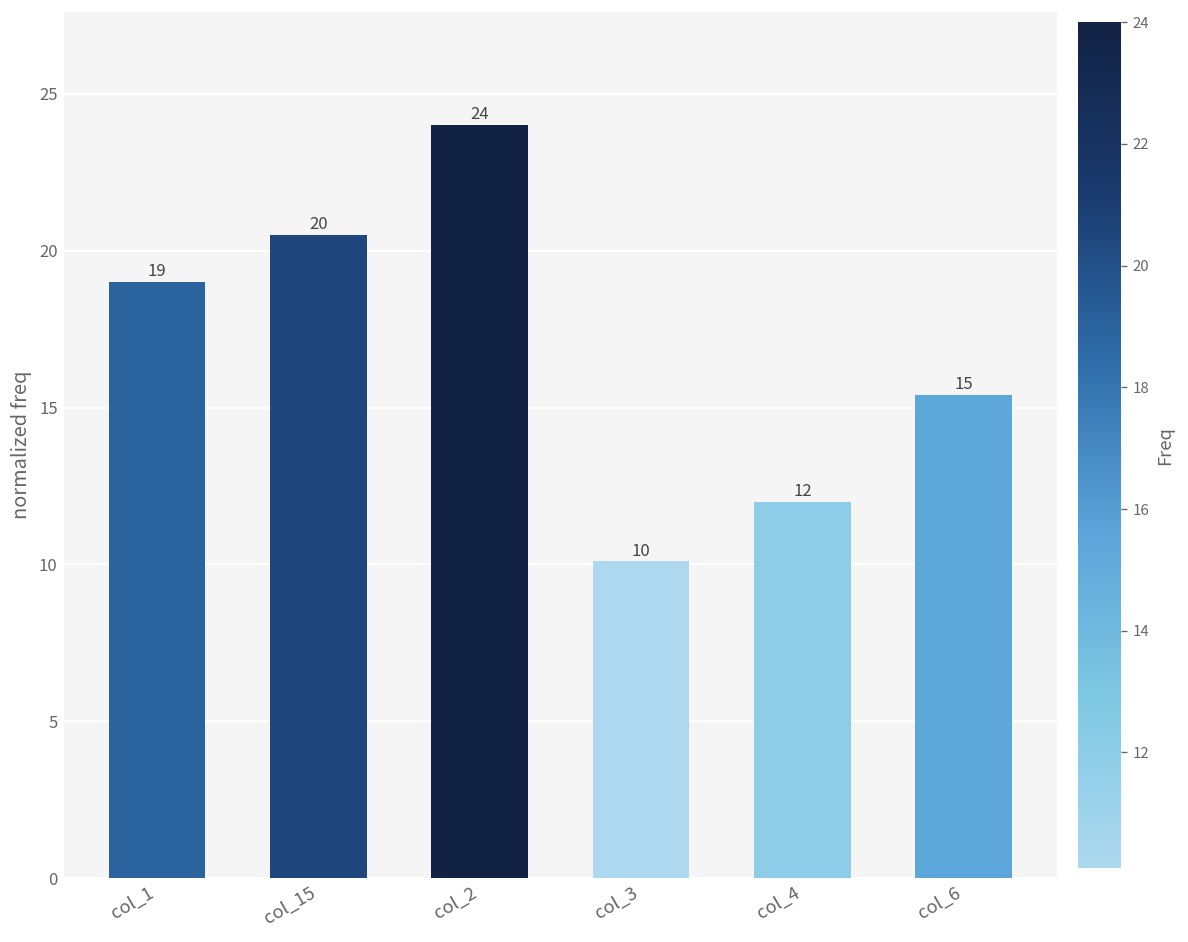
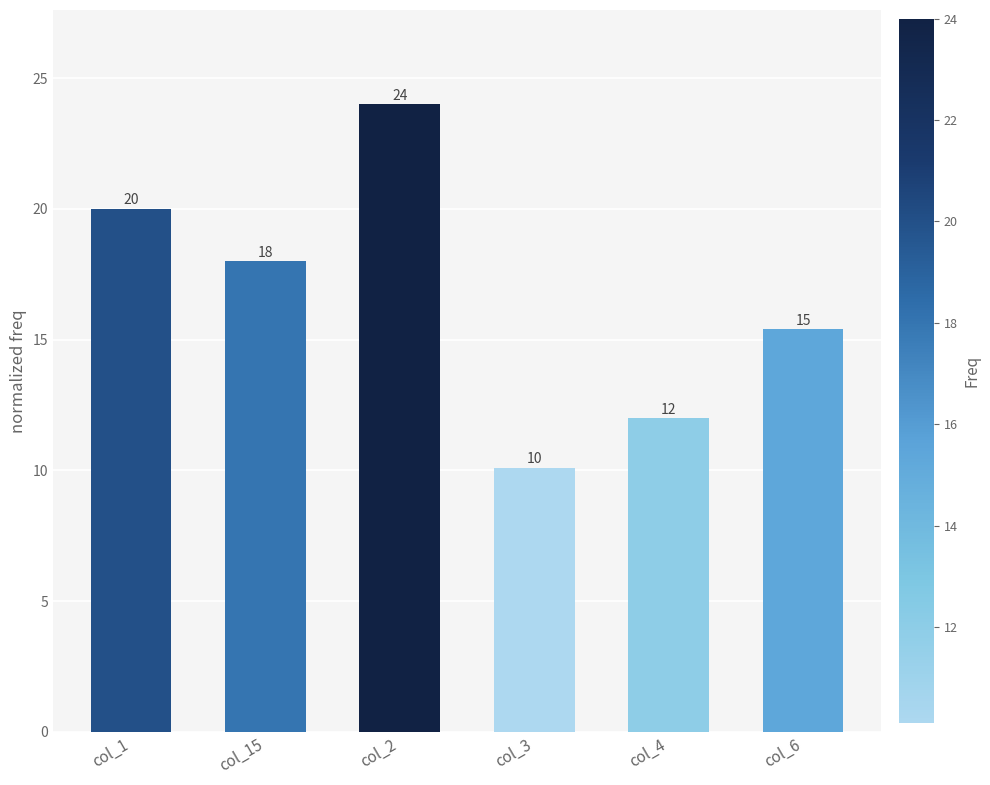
col_1: 19 -> 20
col_15: 20 -> 18
